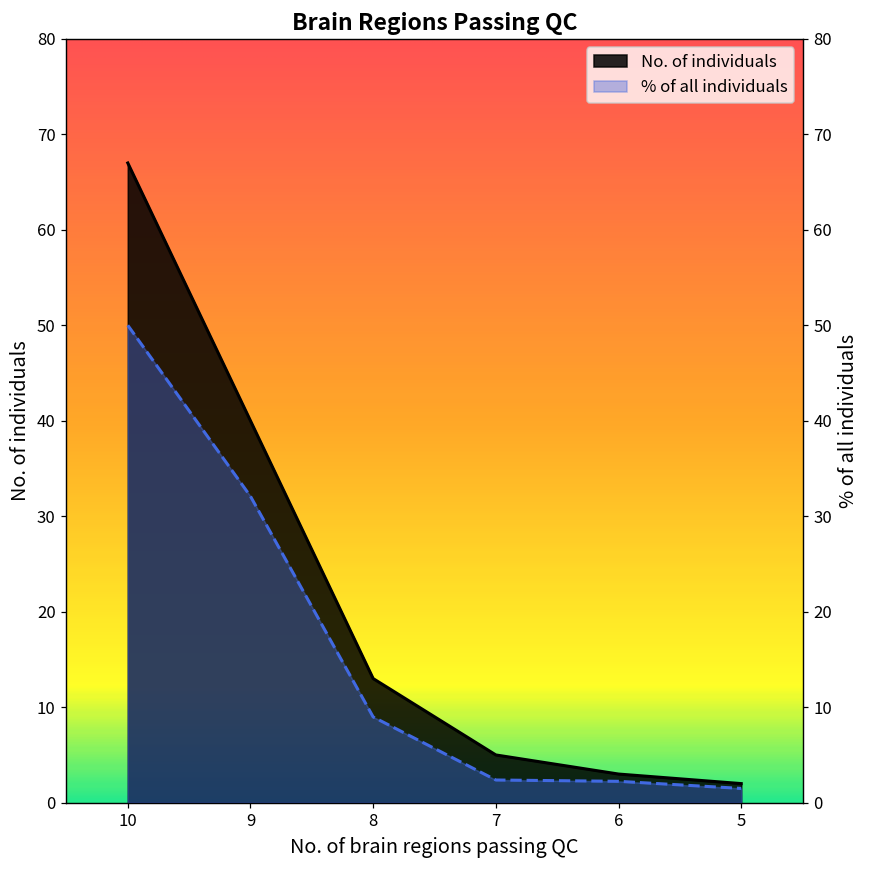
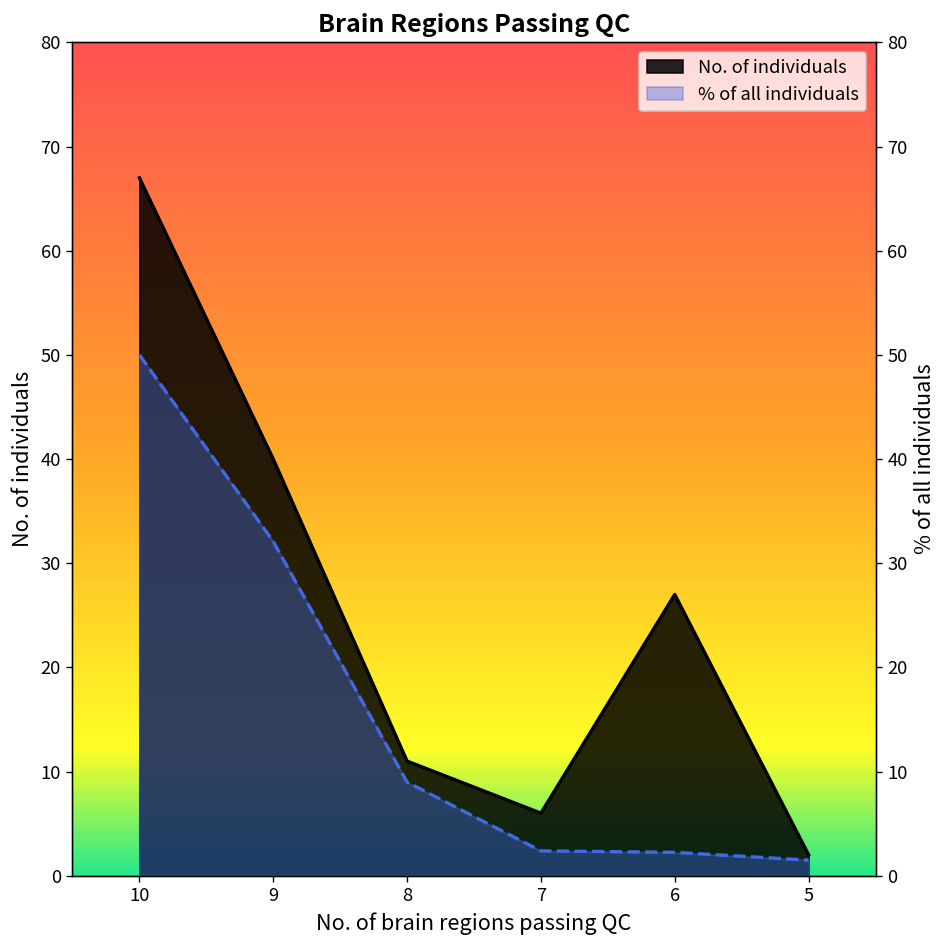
No. of individuals, 8: 13 -> 11
No. of individuals, 7: 5 -> 6
No. of individuals, 6: 3 -> 27
